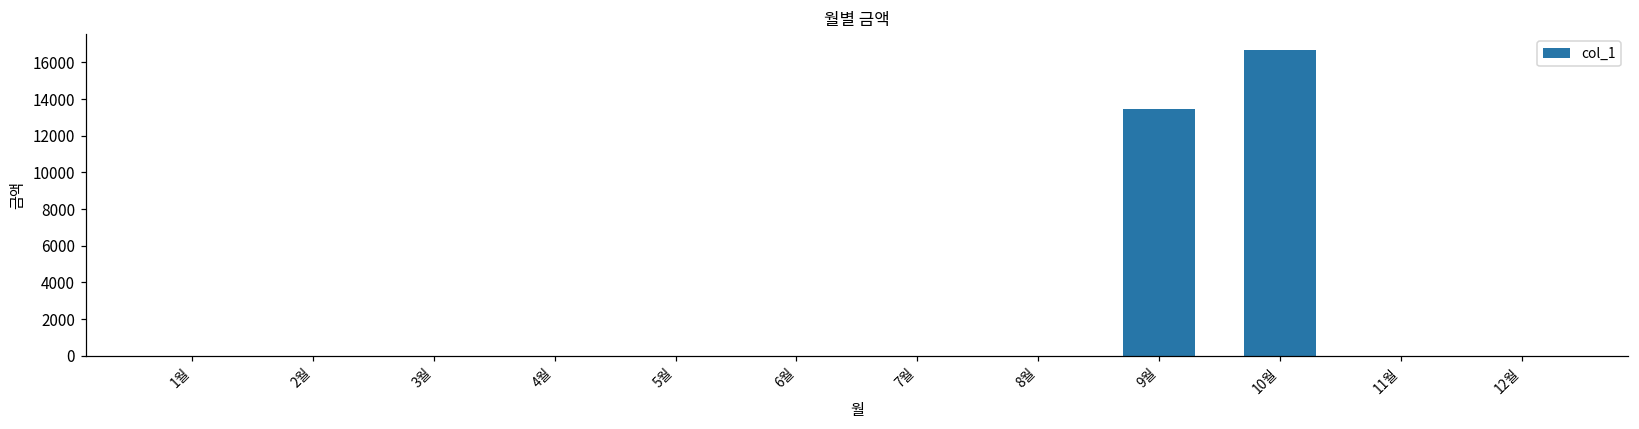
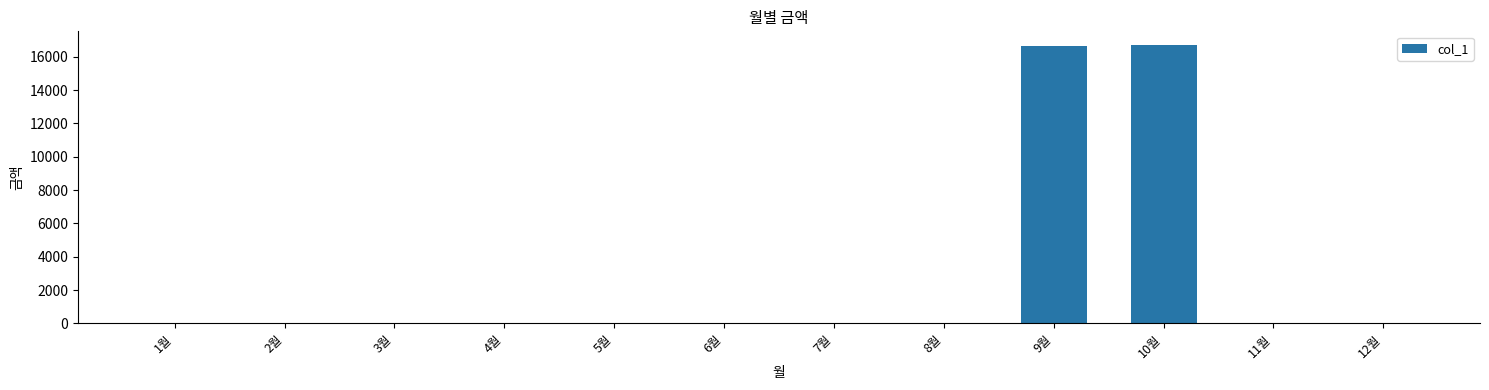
9월: 13500 -> 16600
